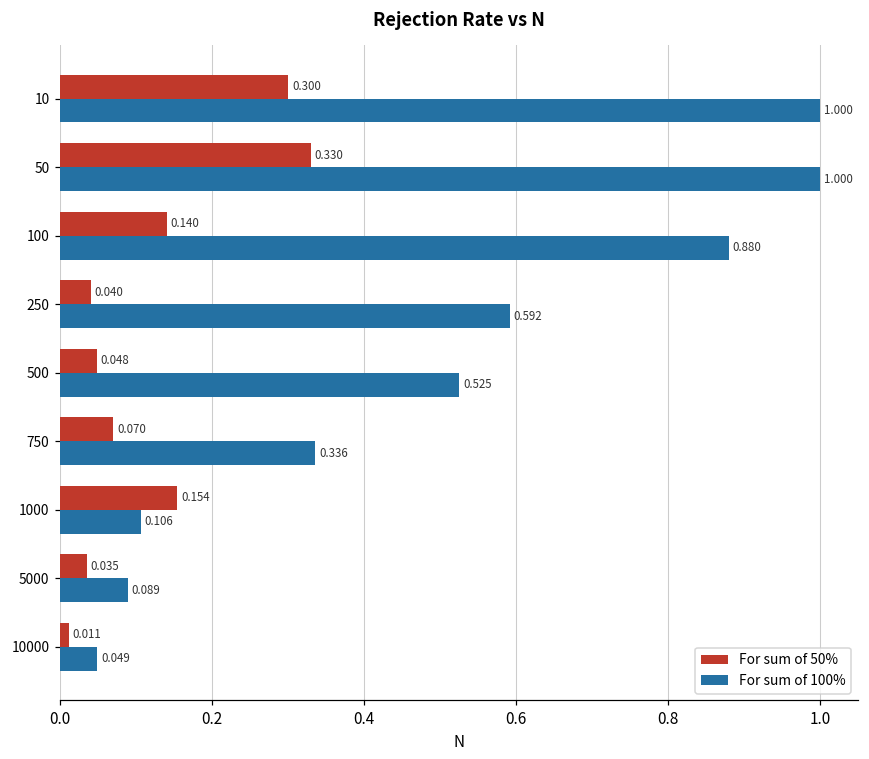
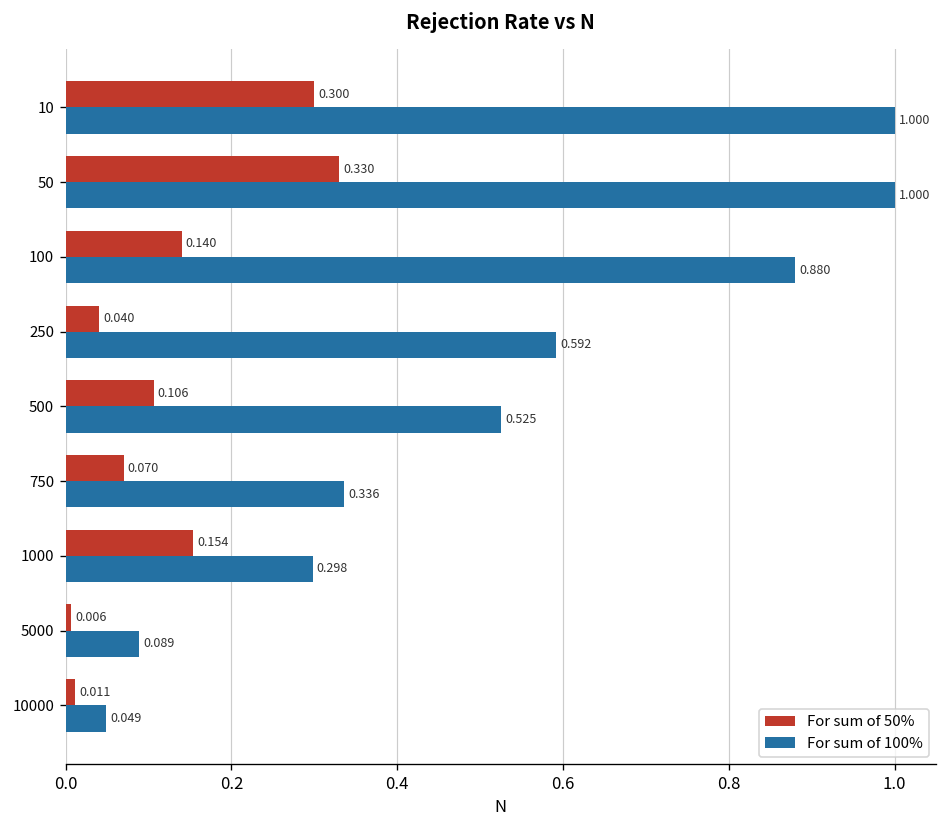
For sum of 50%, 500: 0.048 -> 0.106
For sum of 100%, 1000: 0.106 -> 0.298
For sum of 50%, 5000: 0.035 -> 0.006
